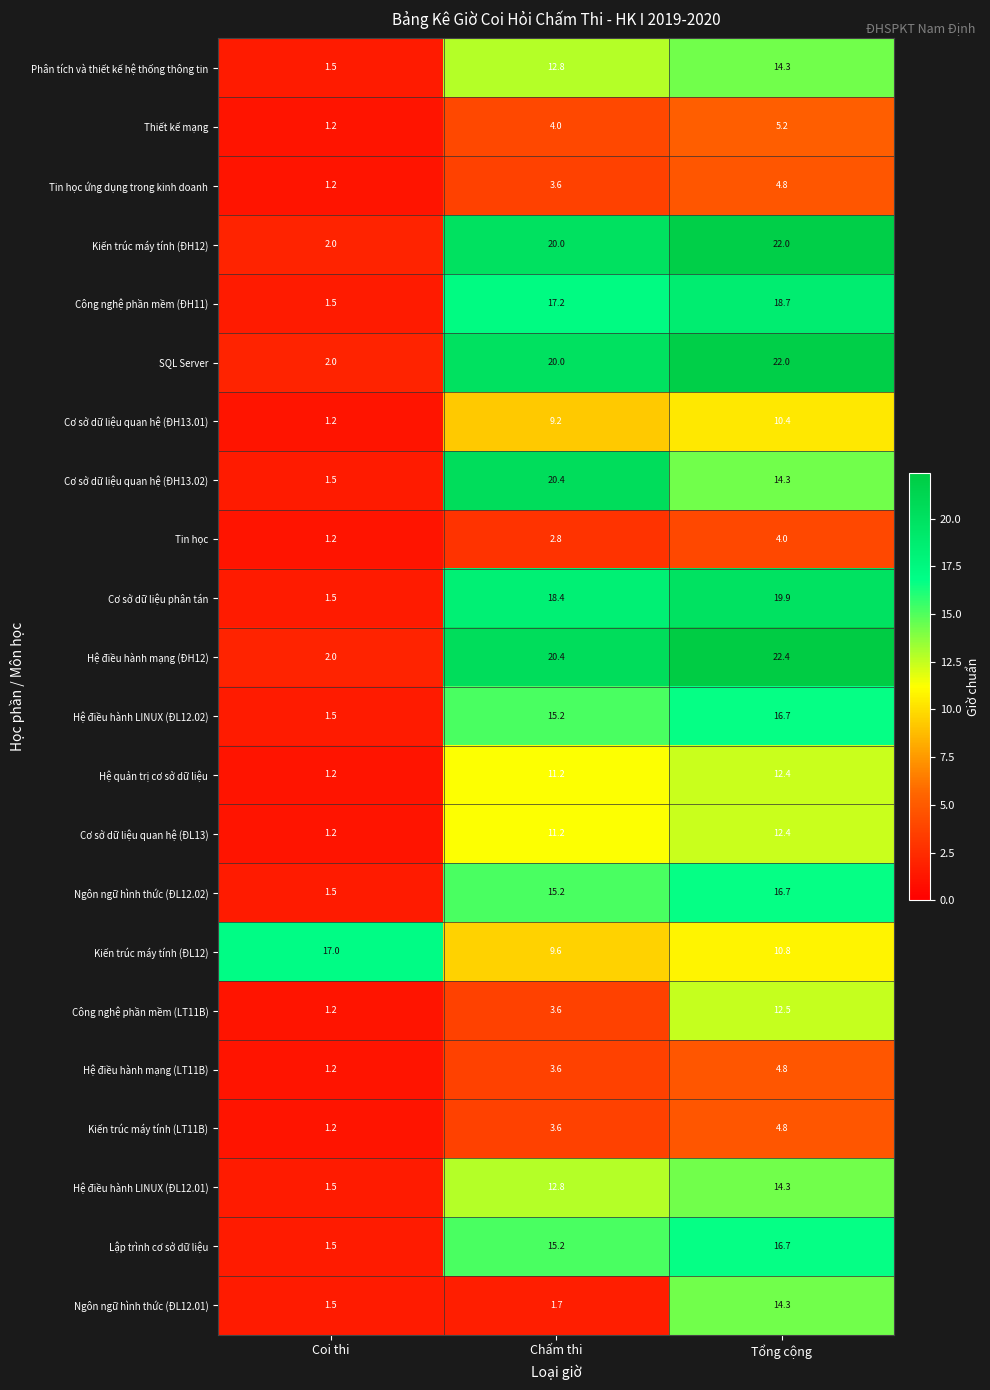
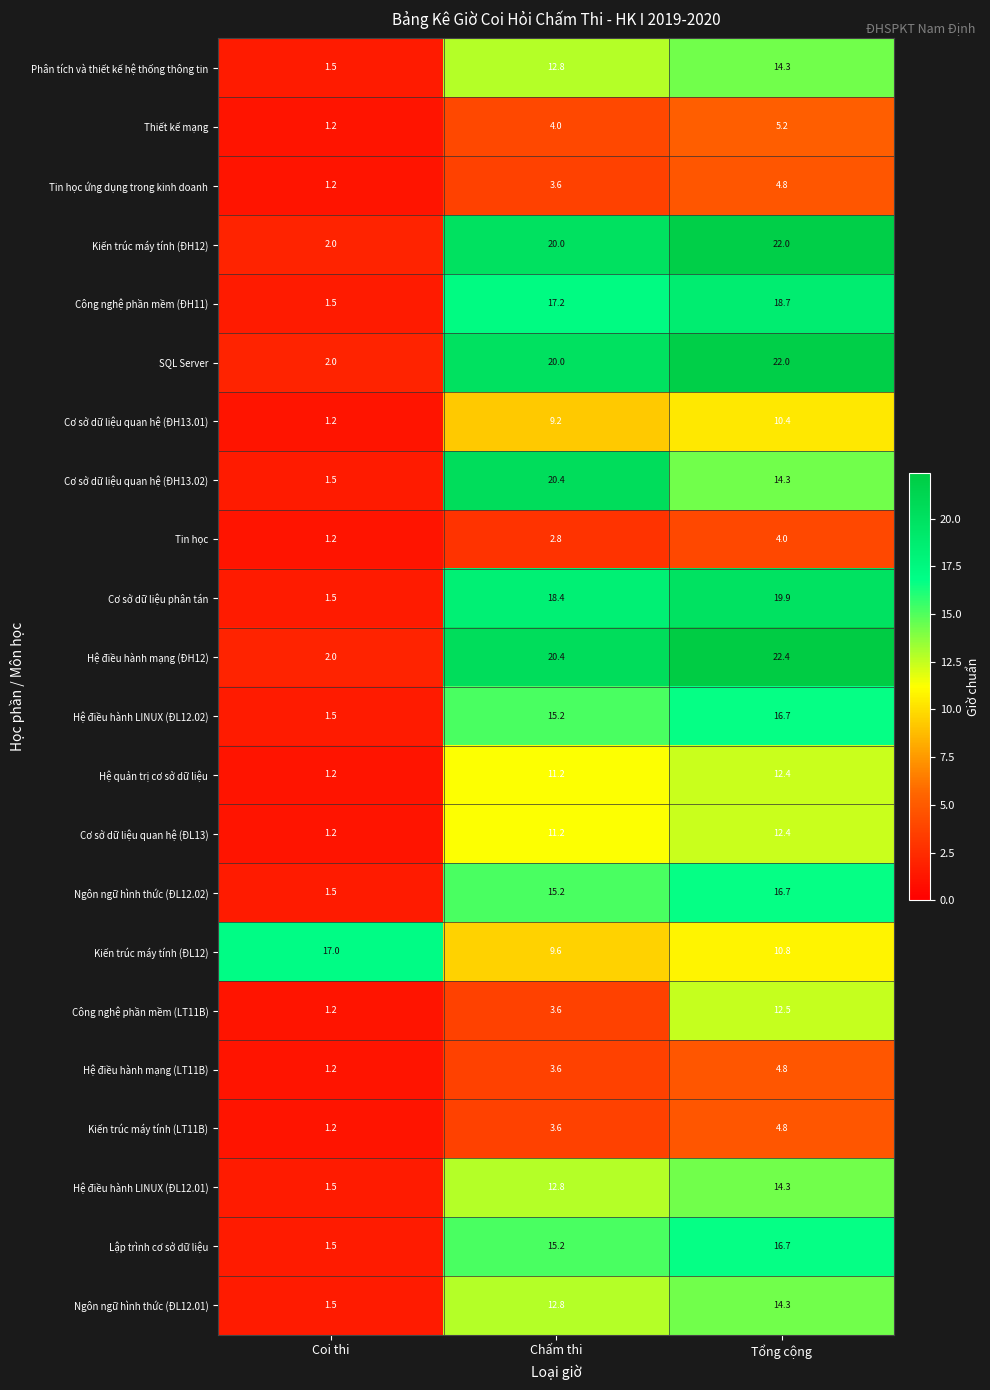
Ngôn ngữ hình thức (ĐL12.01), Chấm thi: 1.7 -> 12.8
